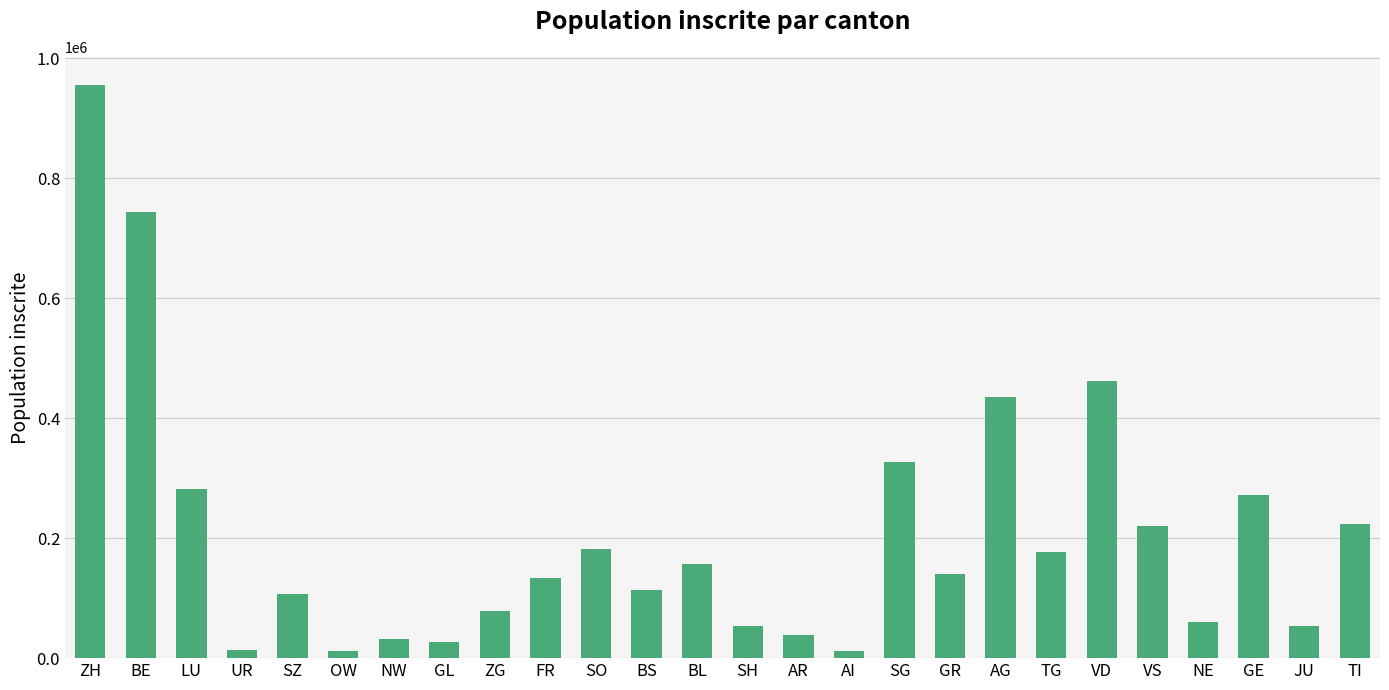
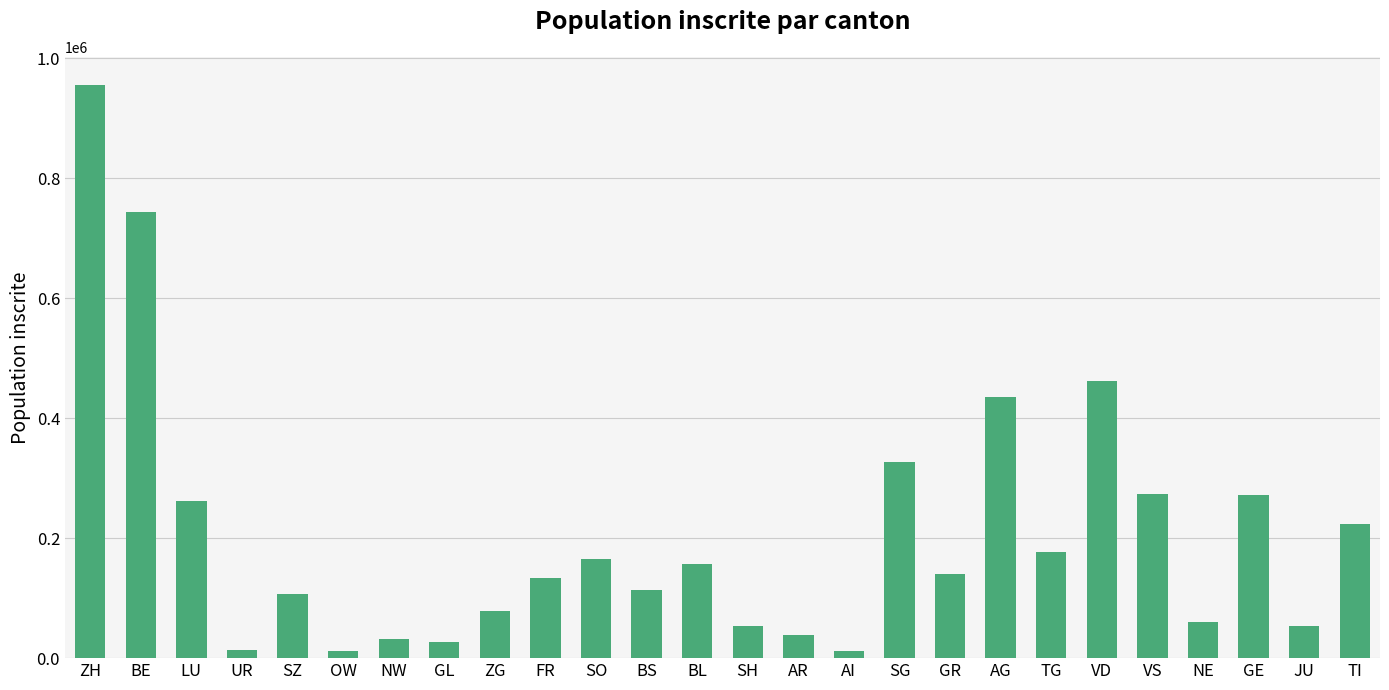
LU: 280000 -> 260000
SO: 180000 -> 170000
VS: 220000 -> 270000
